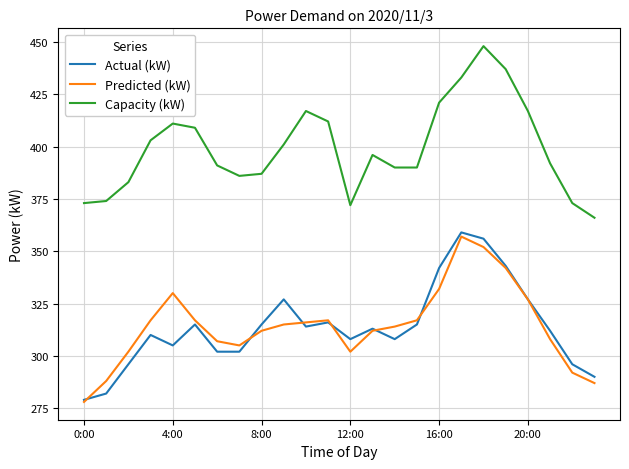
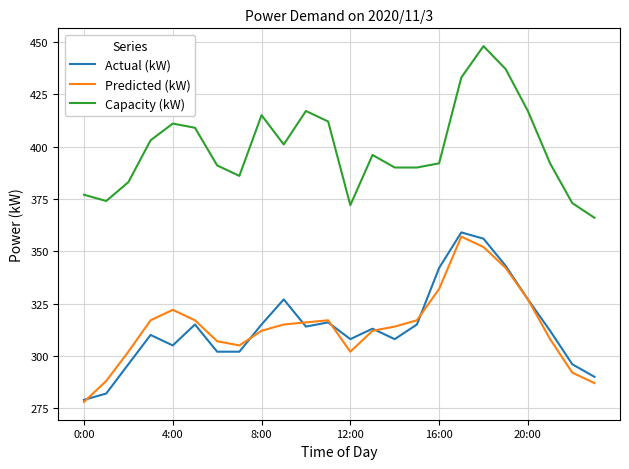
Capacity (kW), 0:00: 373 -> 377
Predicted (kW), 4:00: 330 -> 322
Capacity (kW), 8:00: 387 -> 415
Capacity (kW), 16:00: 421 -> 392
